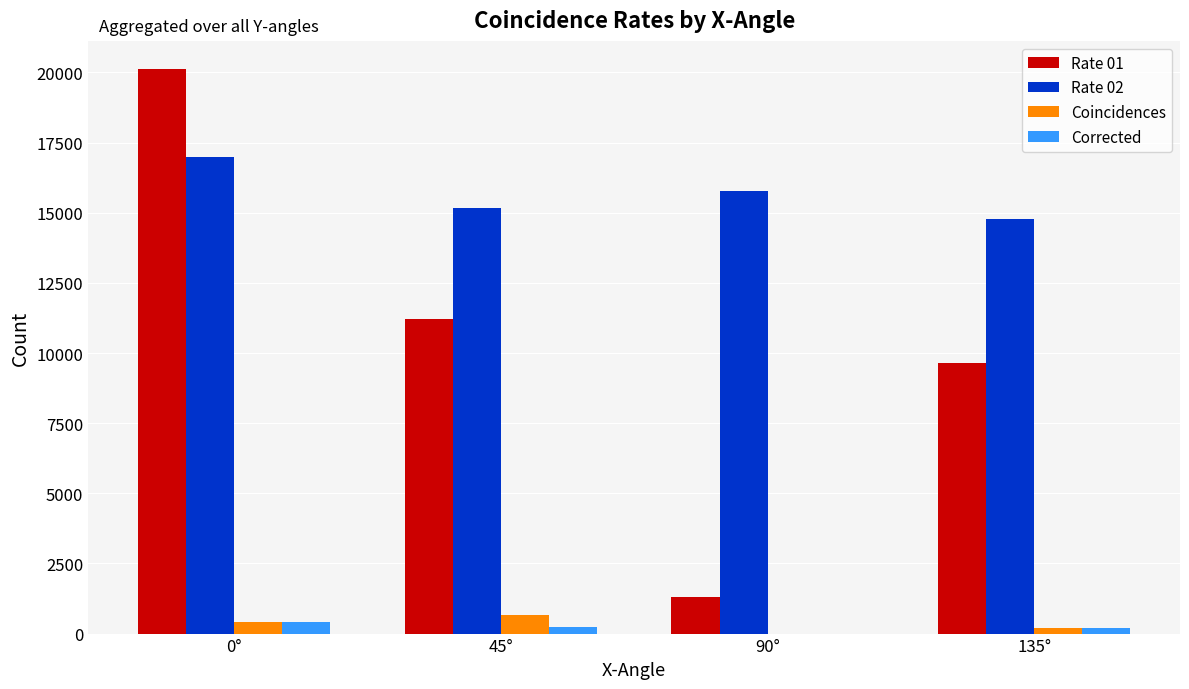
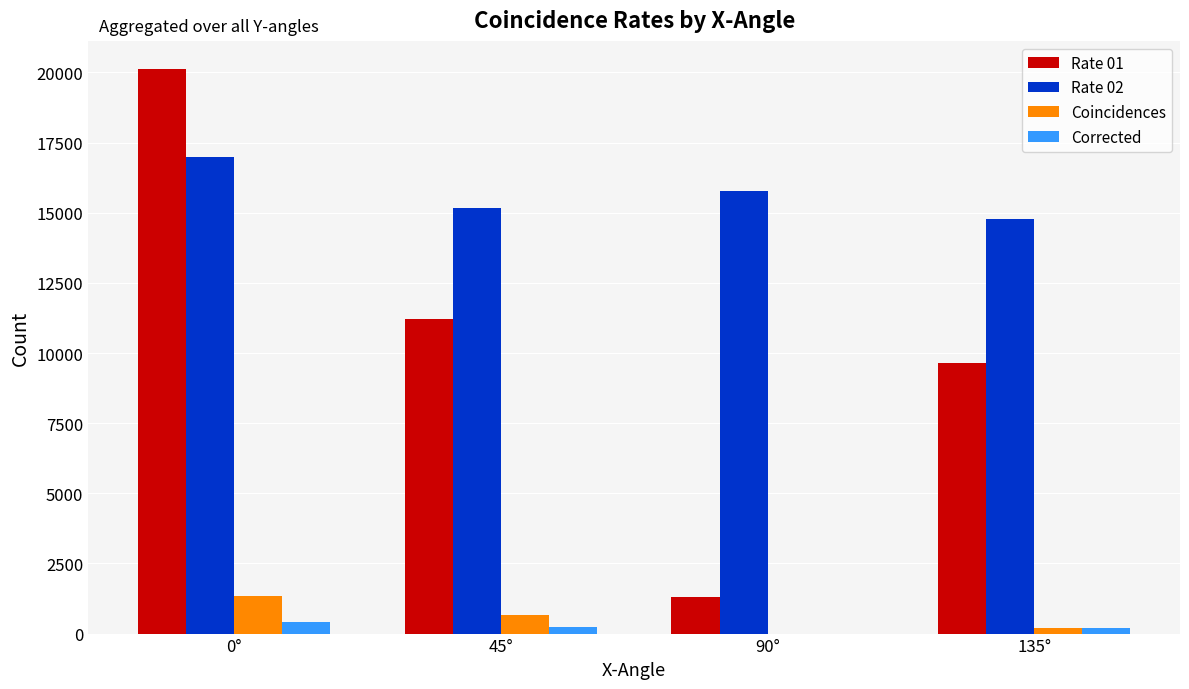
Coincidences, 0°: 400 -> 1300
